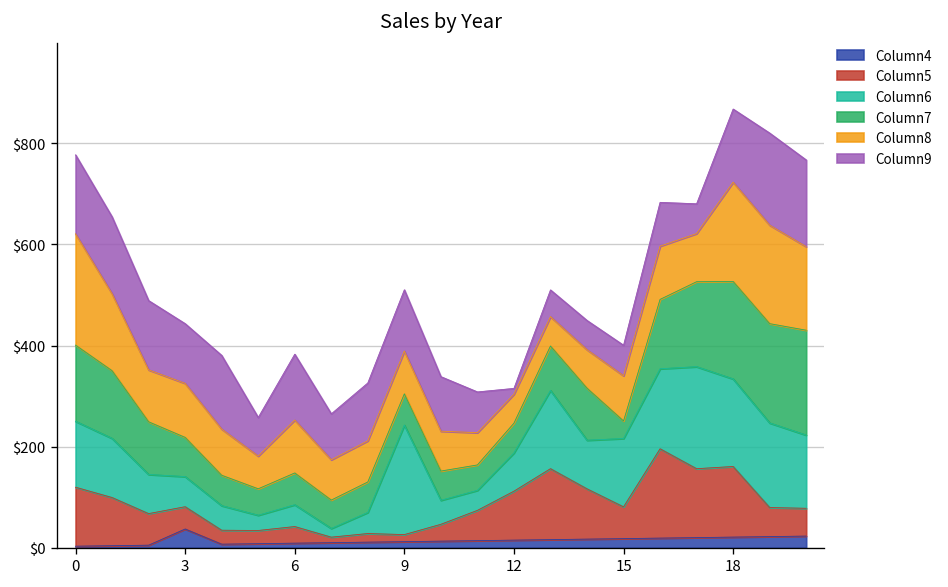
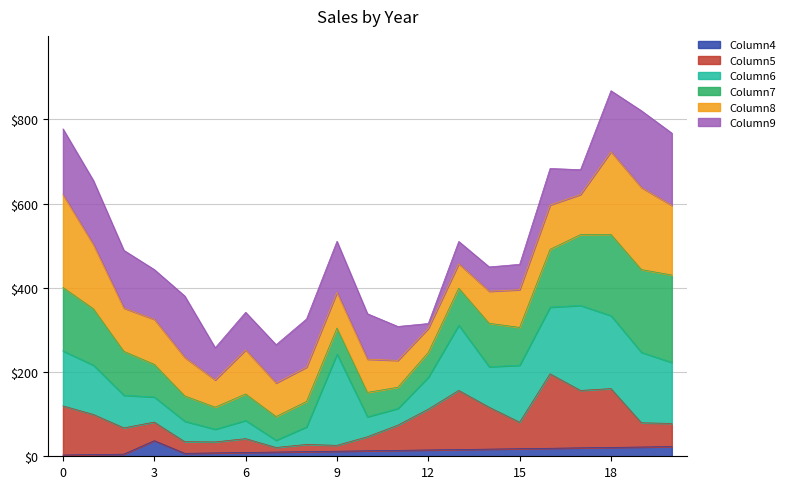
Column9, 6: $130 -> $90
Column7, 15: $30 -> $90
